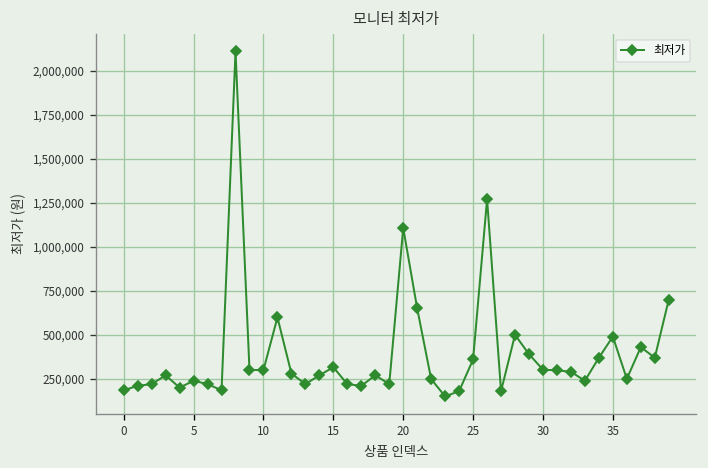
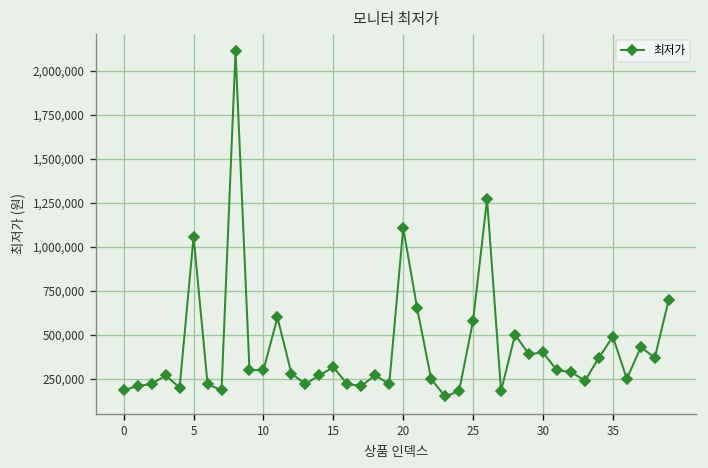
5: 240,000 -> 1,060,000
25: 360,000 -> 580,000
30: 300,000 -> 400,000
